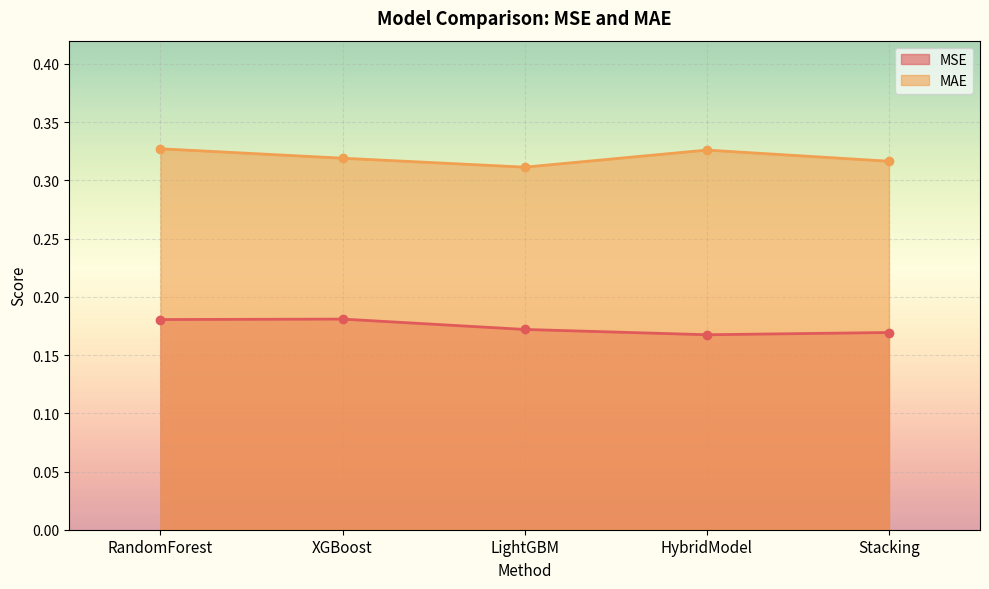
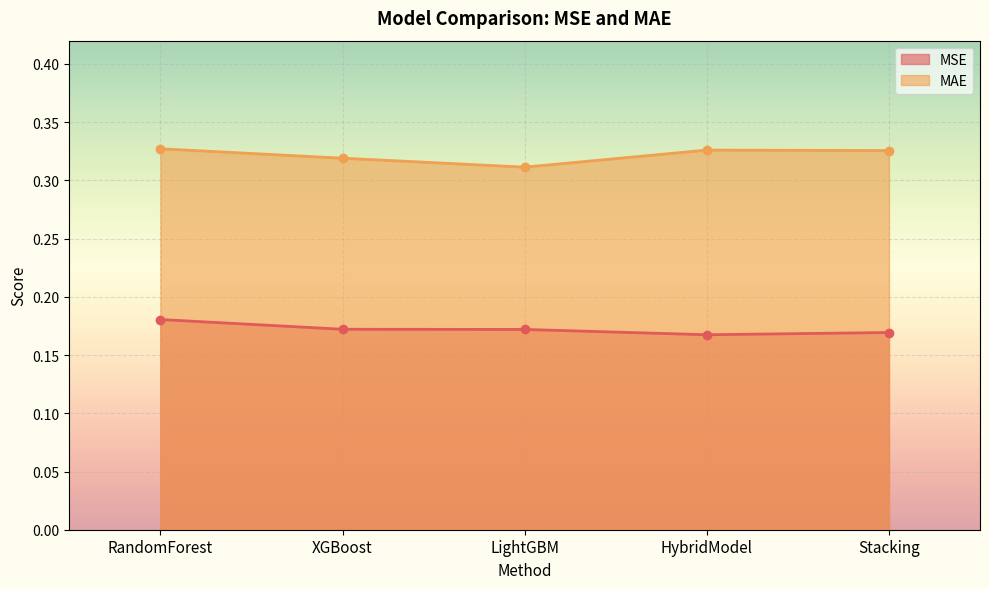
MSE, XGBoost: 0.181 -> 0.172
MAE, Stacking: 0.316 -> 0.326
